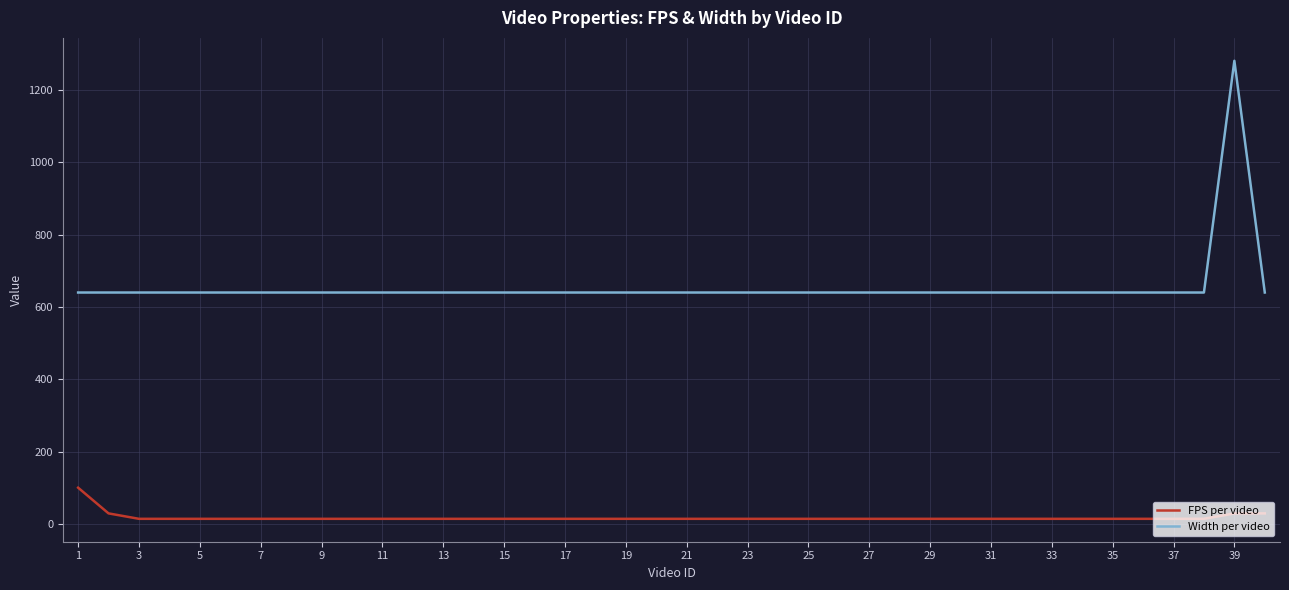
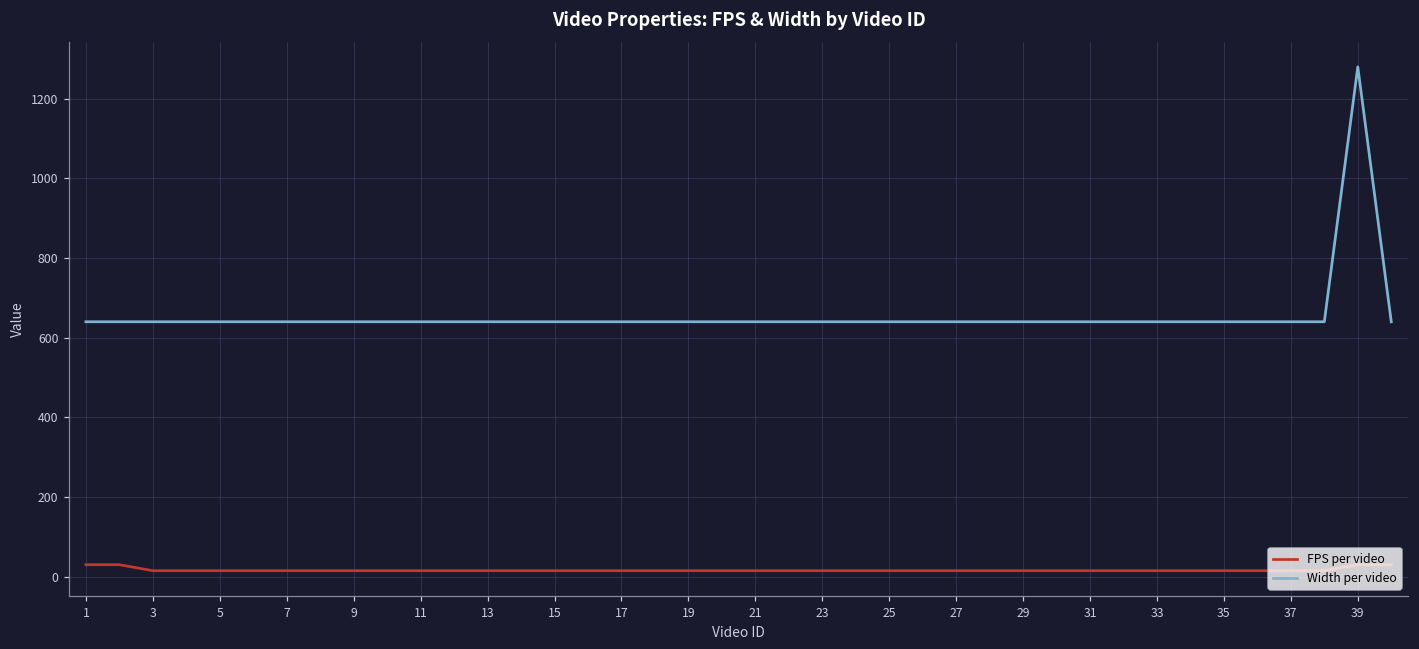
FPS per video, 1: 100 -> 30
